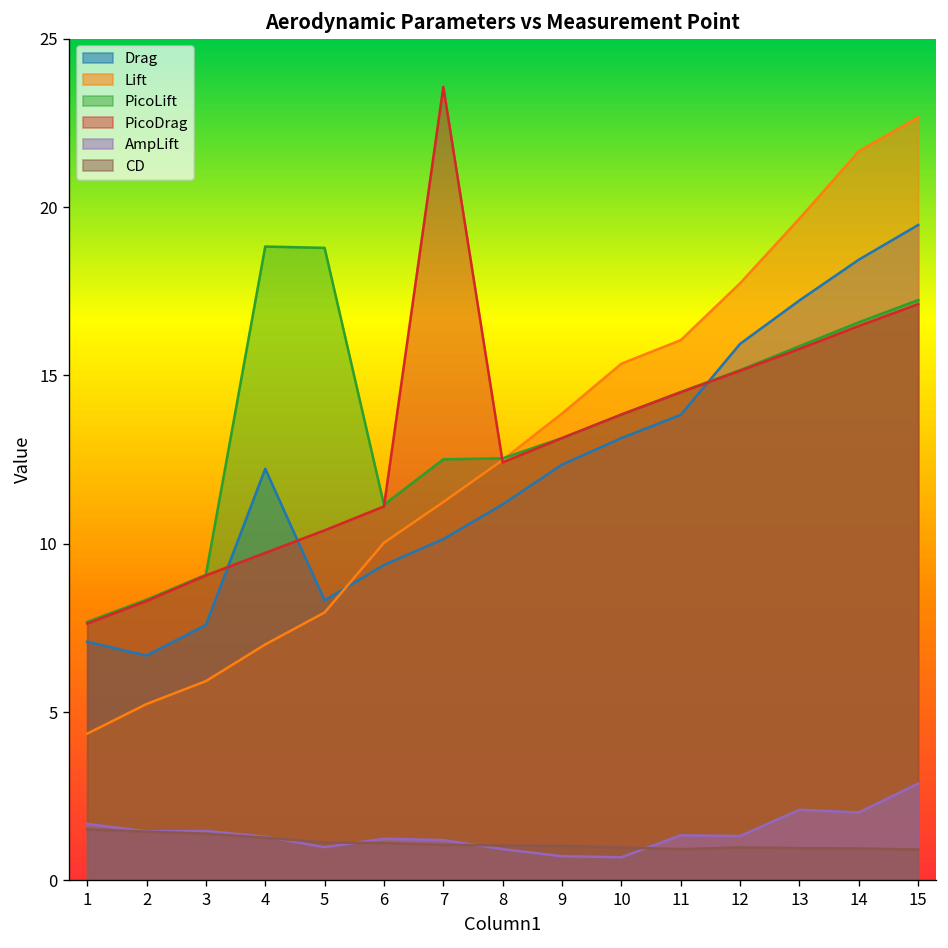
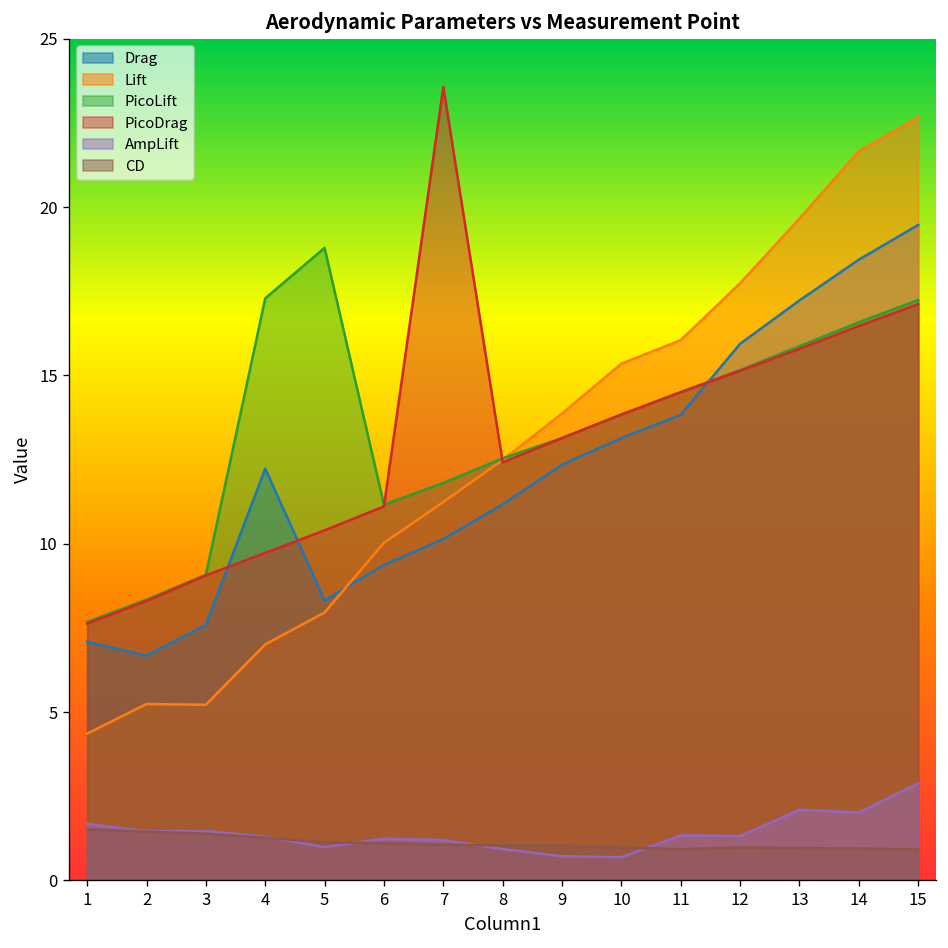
Lift, 3: 5.9 -> 5.2
PicoLift, 4: 18.8 -> 17.3
PicoLift, 7: 12.5 -> 11.8
